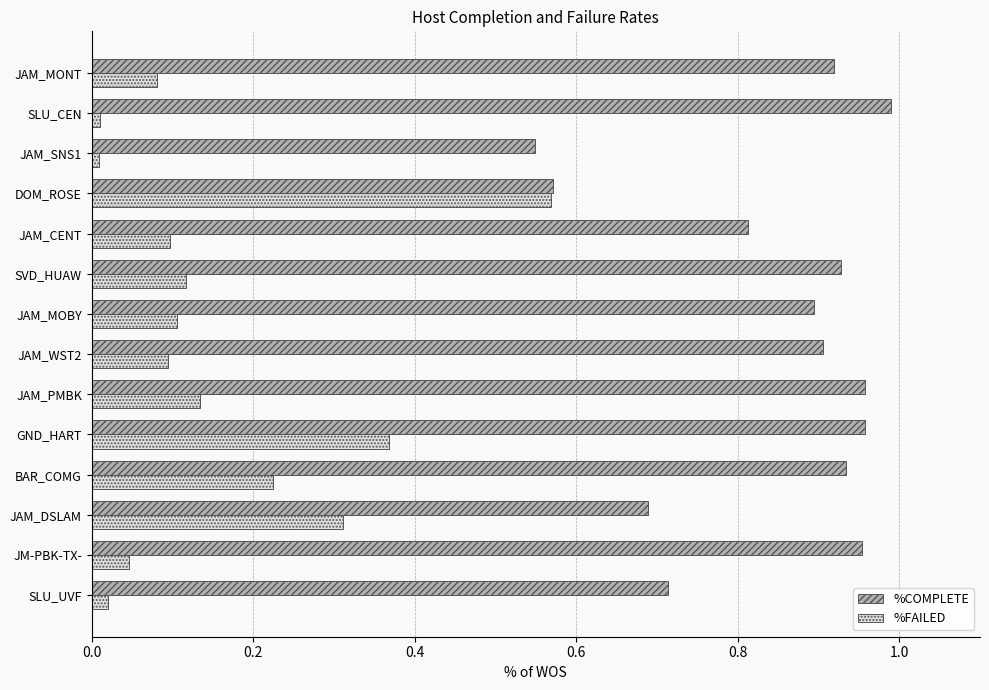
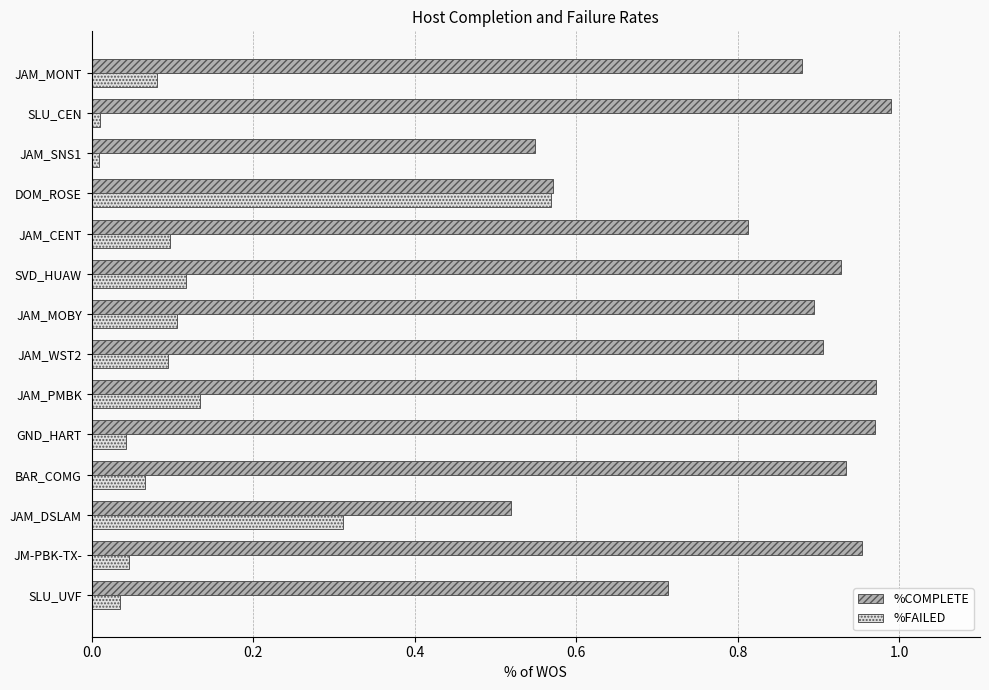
%COMPLETE, JAM_MONT: 0.92 -> 0.88
%COMPLETE, JAM_PMBK: 0.96 -> 0.97
%COMPLETE, GND_HART: 0.96 -> 0.97
%FAILED, GND_HART: 0.37 -> 0.04
%FAILED, BAR_COMG: 0.23 -> 0.07
%COMPLETE, JAM_DSLAM: 0.69 -> 0.52
%FAILED, SLU_UVF: 0.02 -> 0.04
